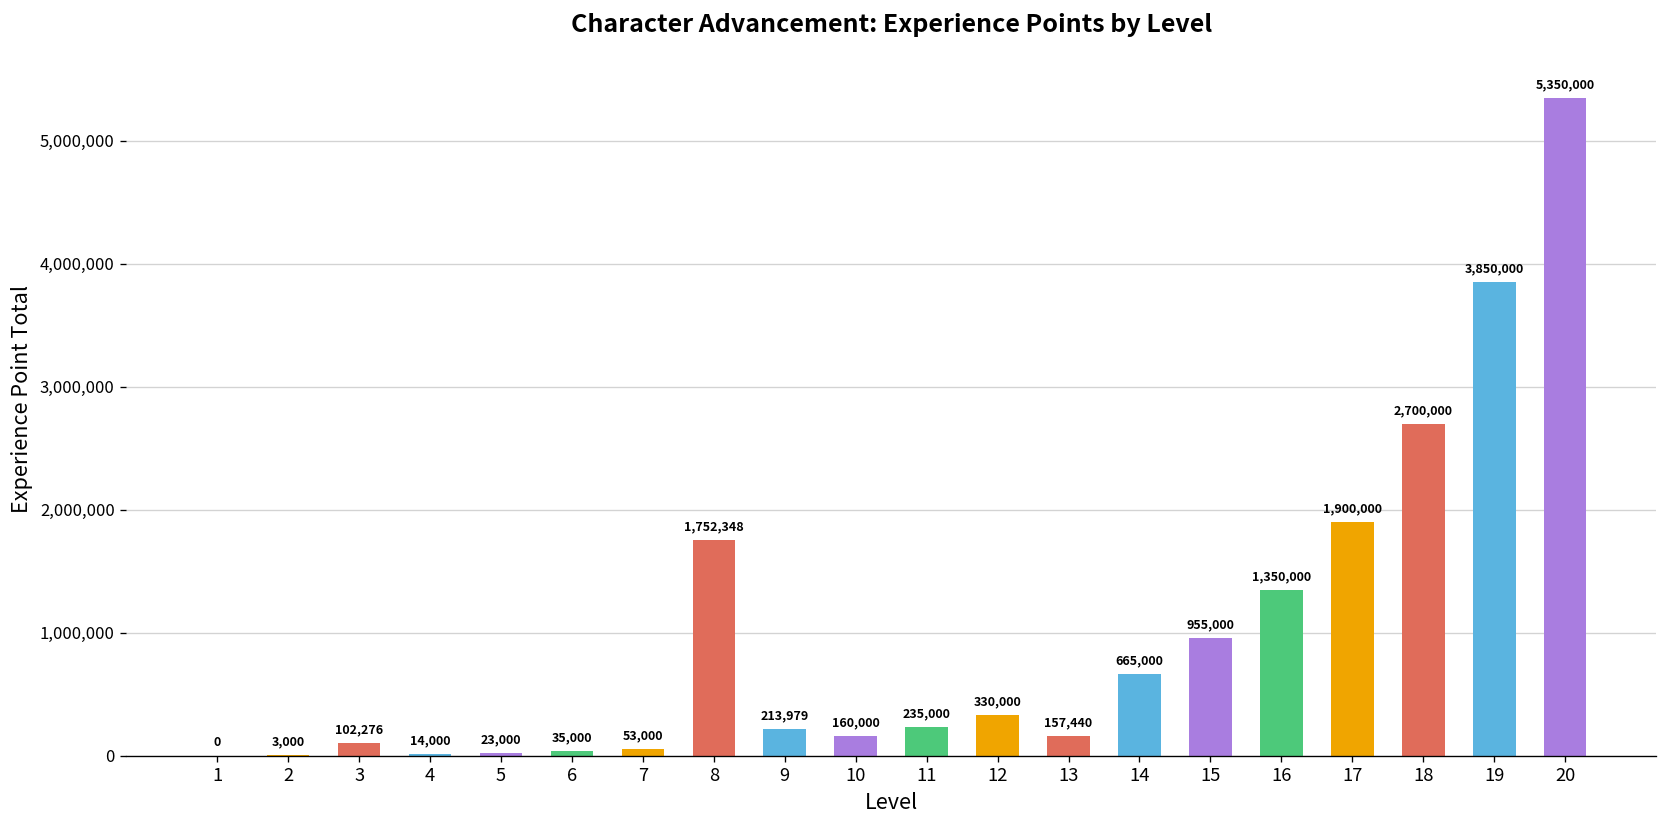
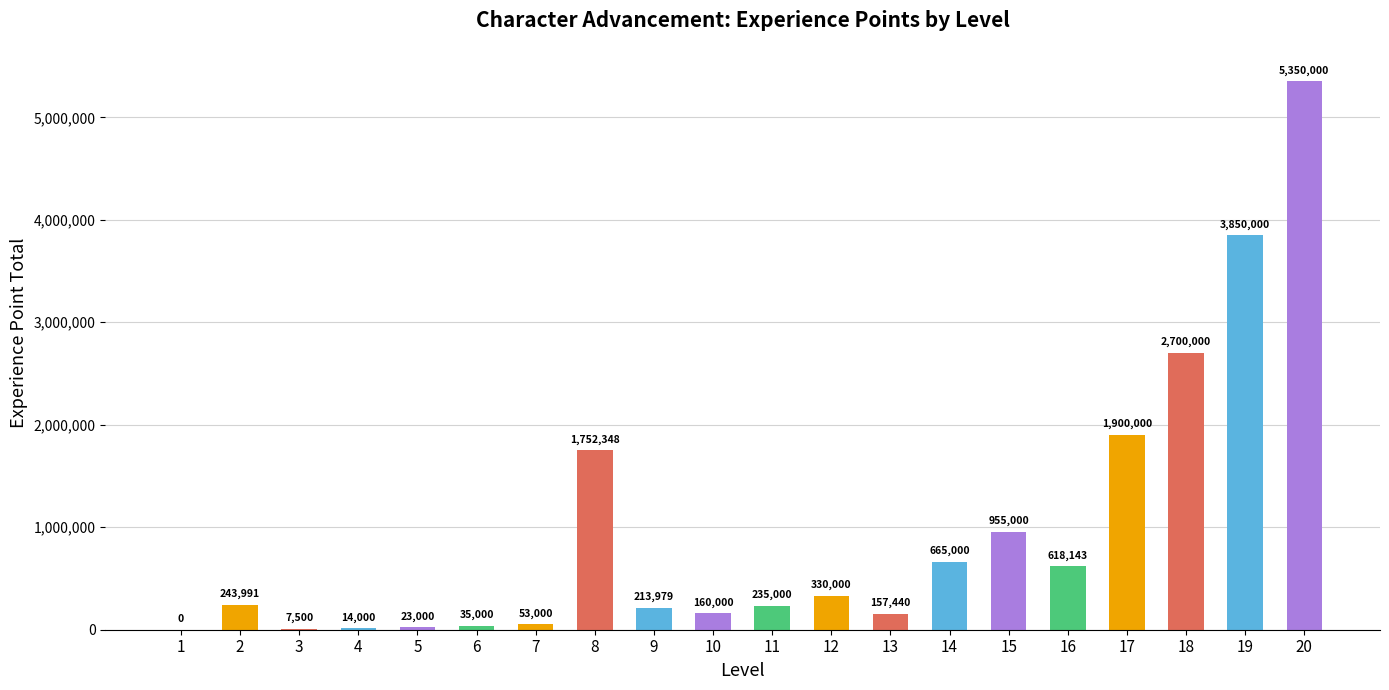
2: 3,000 -> 243,991
3: 102,276 -> 7,500
16: 1,350,000 -> 618,143
